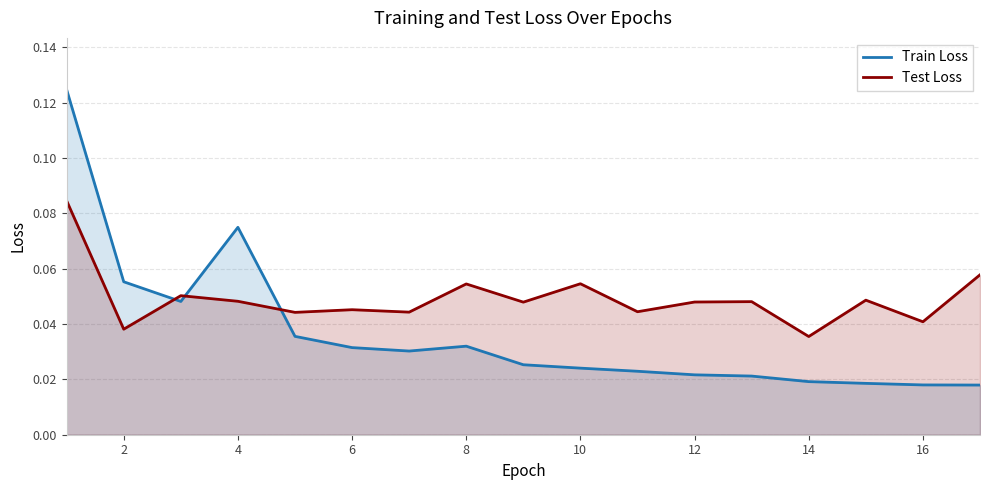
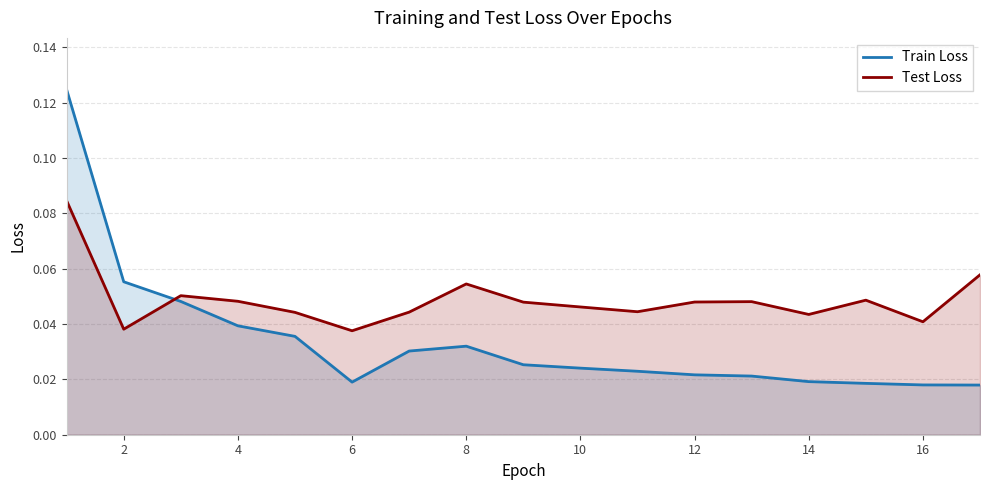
Train Loss, 4: 0.075 -> 0.039
Train Loss, 6: 0.031 -> 0.019
Test Loss, 6: 0.045 -> 0.038
Test Loss, 10: 0.055 -> 0.046
Test Loss, 14: 0.035 -> 0.043
